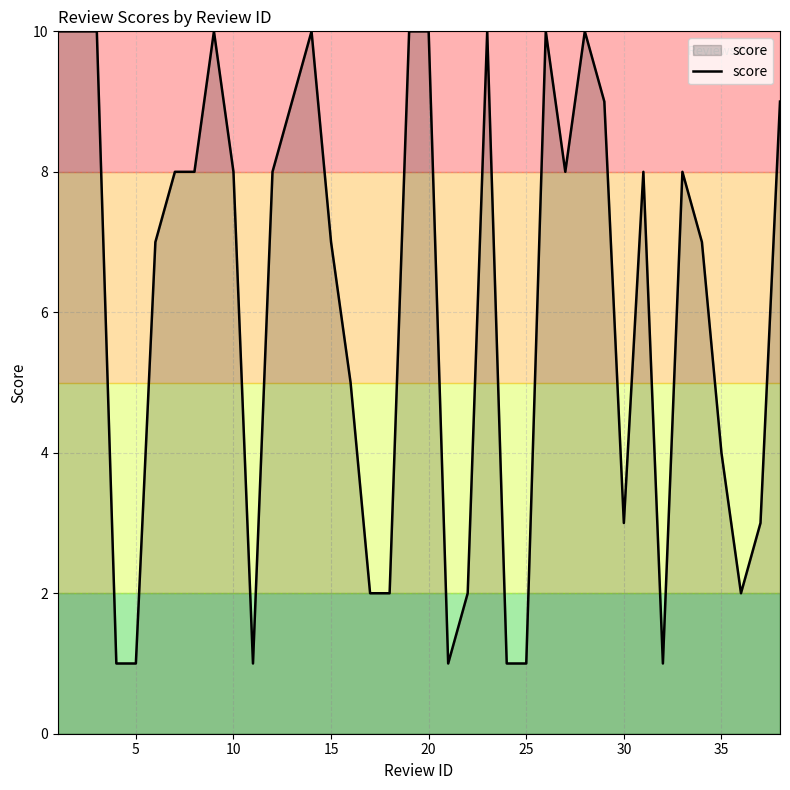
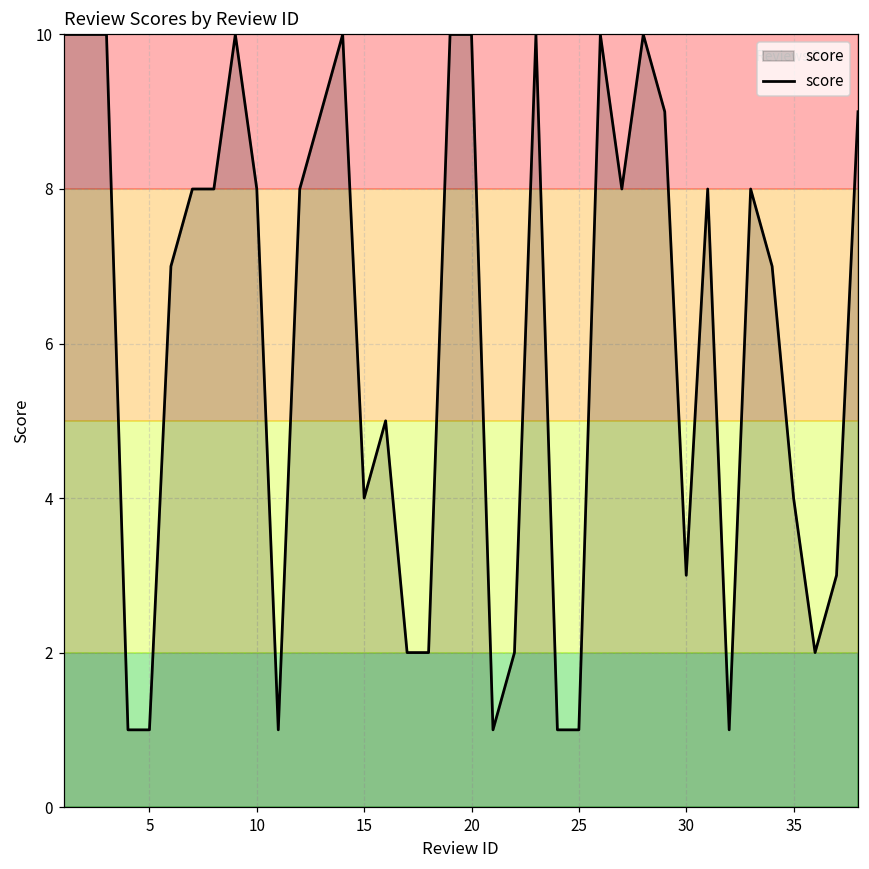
15: 7 -> 4
